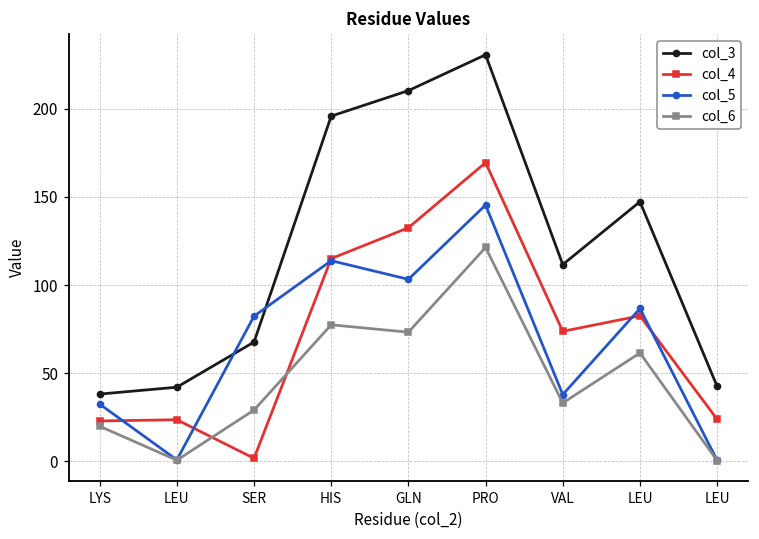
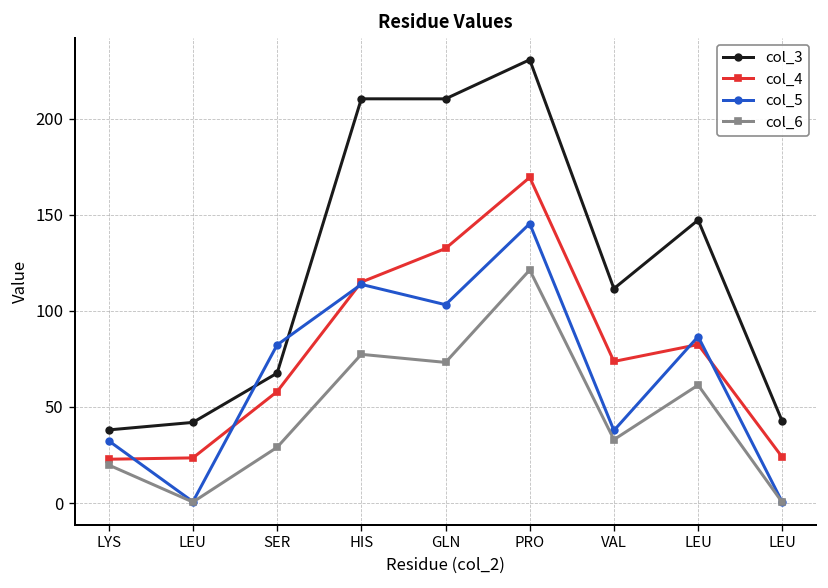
col_4, SER: 2 -> 58
col_3, HIS: 196 -> 210
